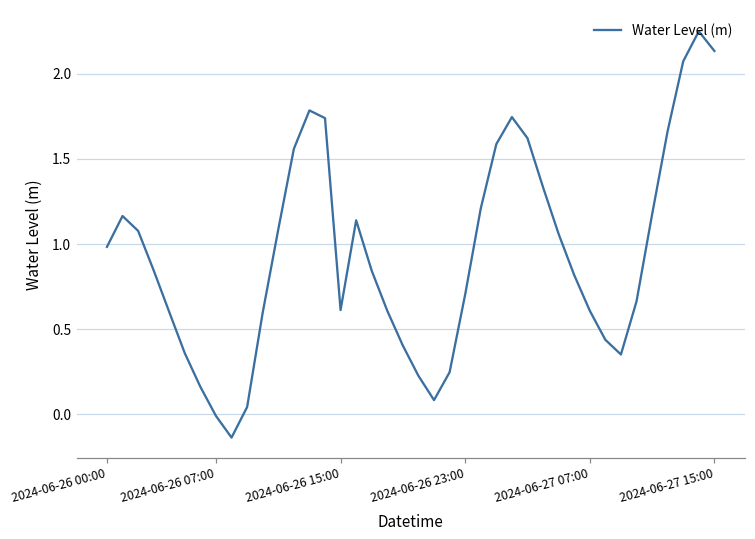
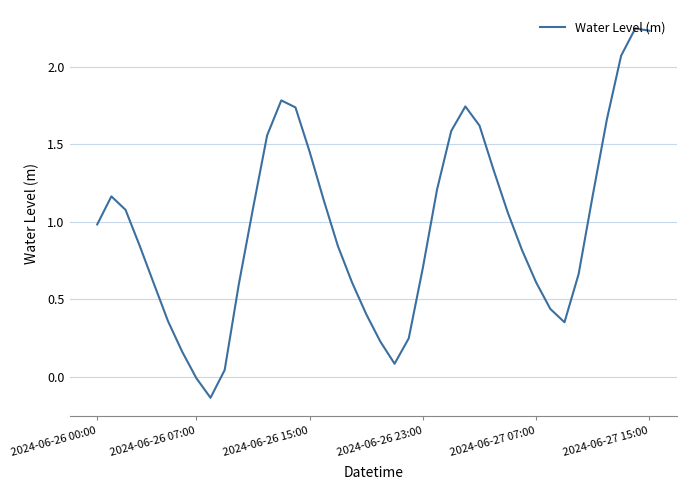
2024-06-26 15:00: 0.61 -> 1.45
2024-06-27 15:00: 2.13 -> 2.23
